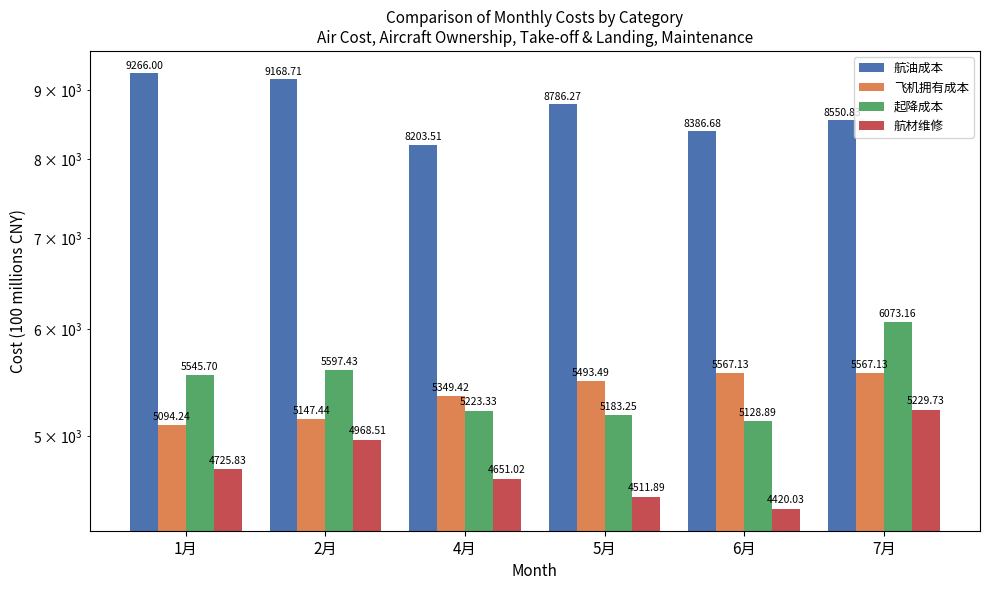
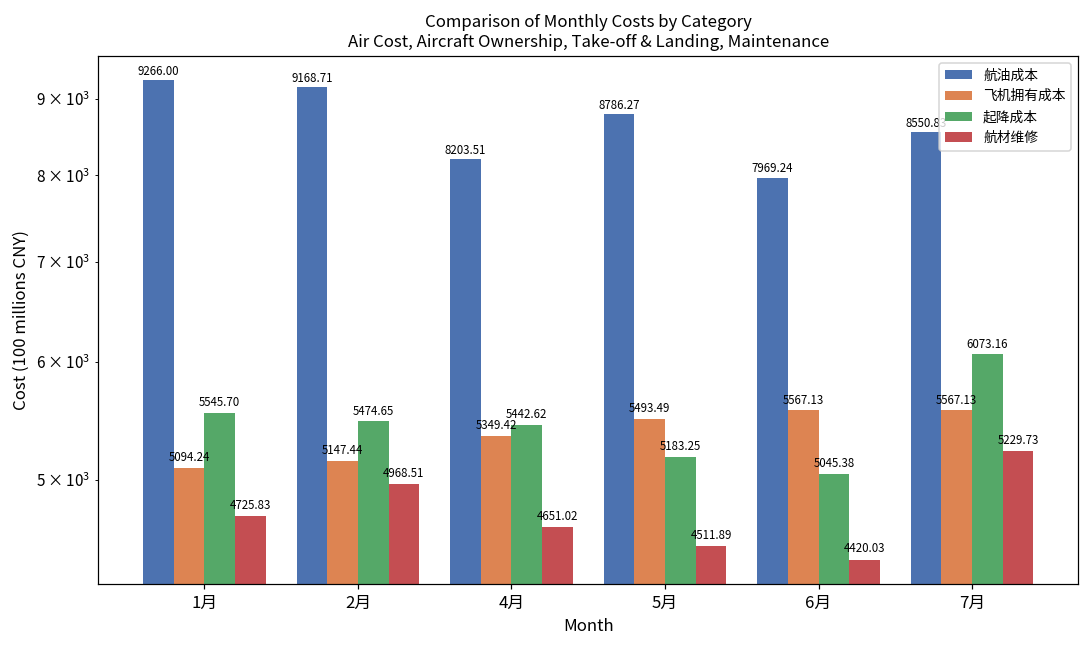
起降成本, 2月: 5597.43 -> 5474.65
起降成本, 4月: 5223.33 -> 5442.62
航油成本, 6月: 8386.68 -> 7969.24
起降成本, 6月: 5128.89 -> 5045.38
